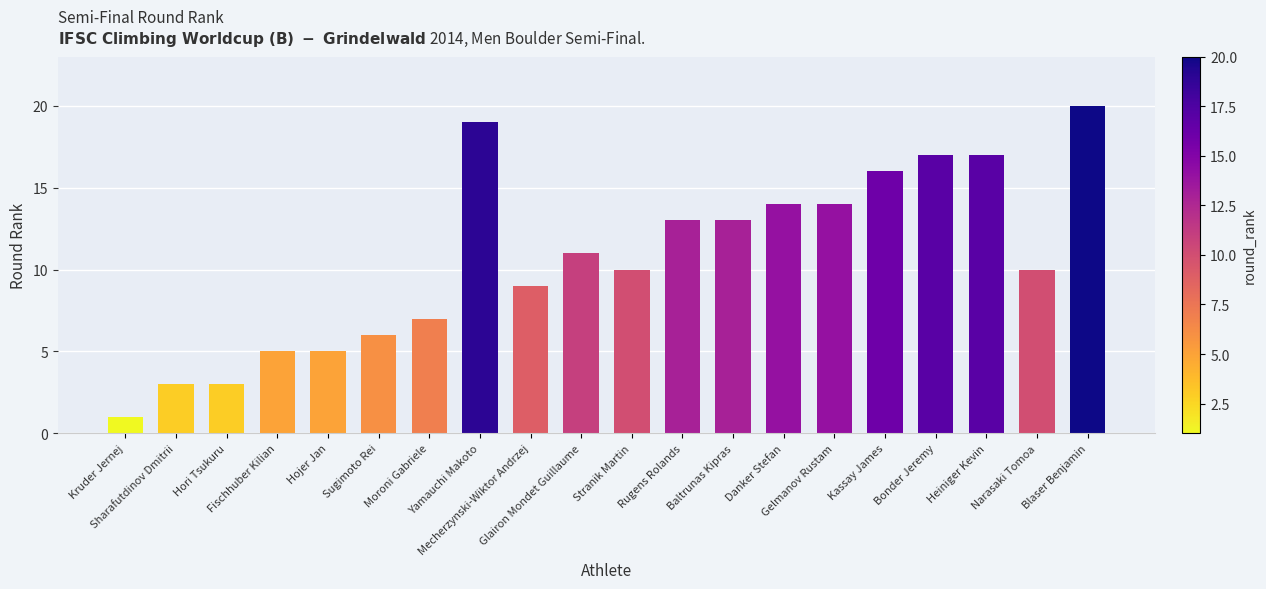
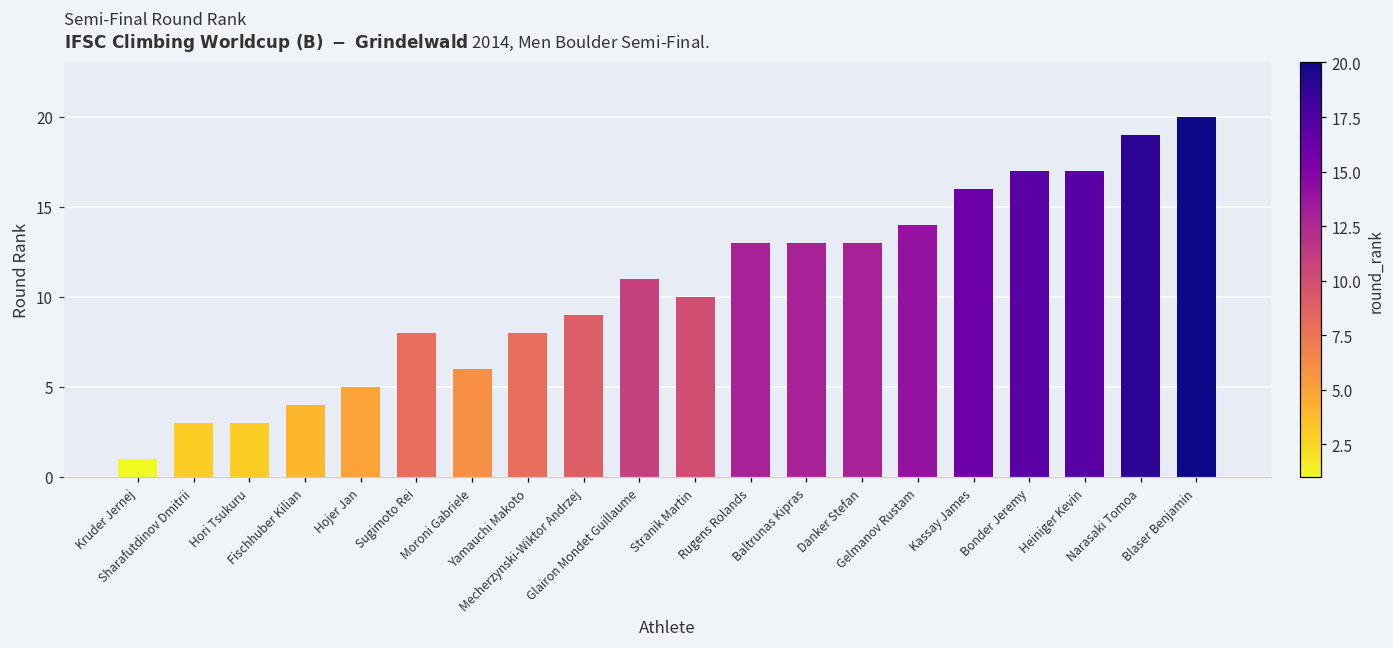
Fischhuber Kilian: 5 -> 4
Sugimoto Rei: 6 -> 8
Moroni Gabriele: 7 -> 6
Yamauchi Makoto: 19 -> 8
Danker Stefan: 14 -> 13
Narasaki Tomoa: 10 -> 19
